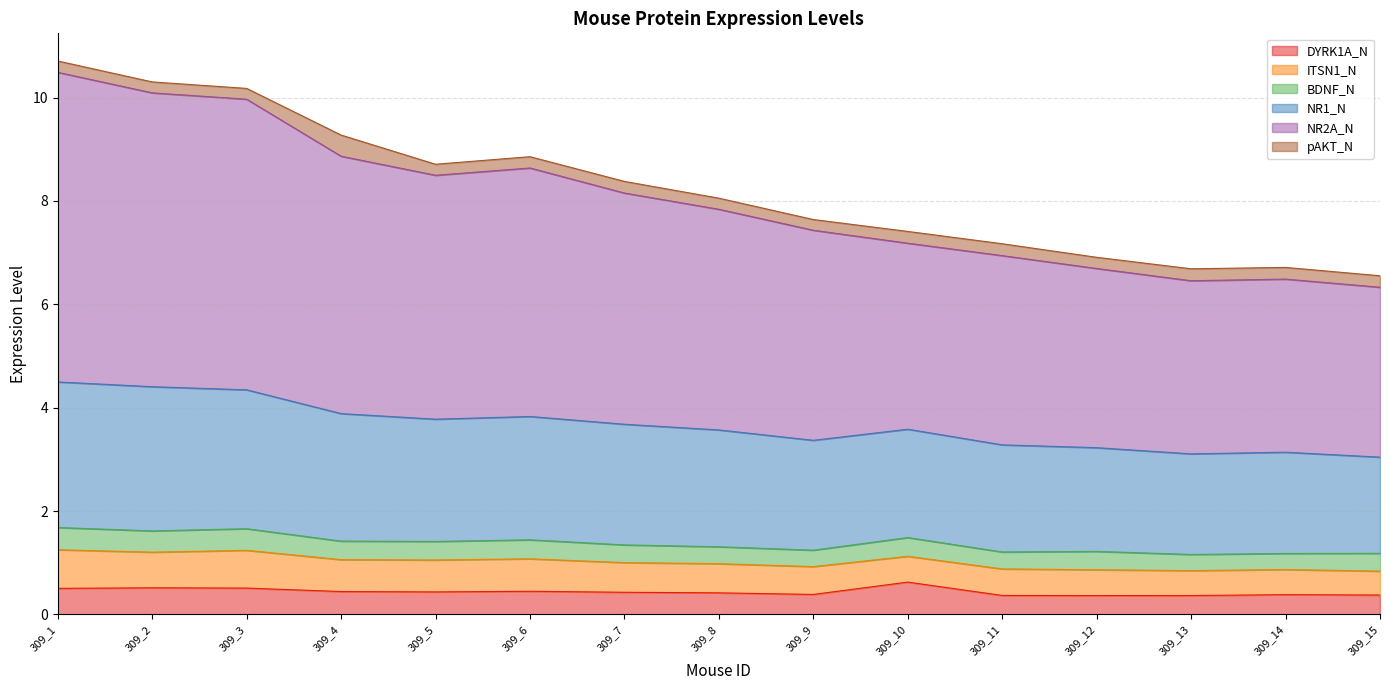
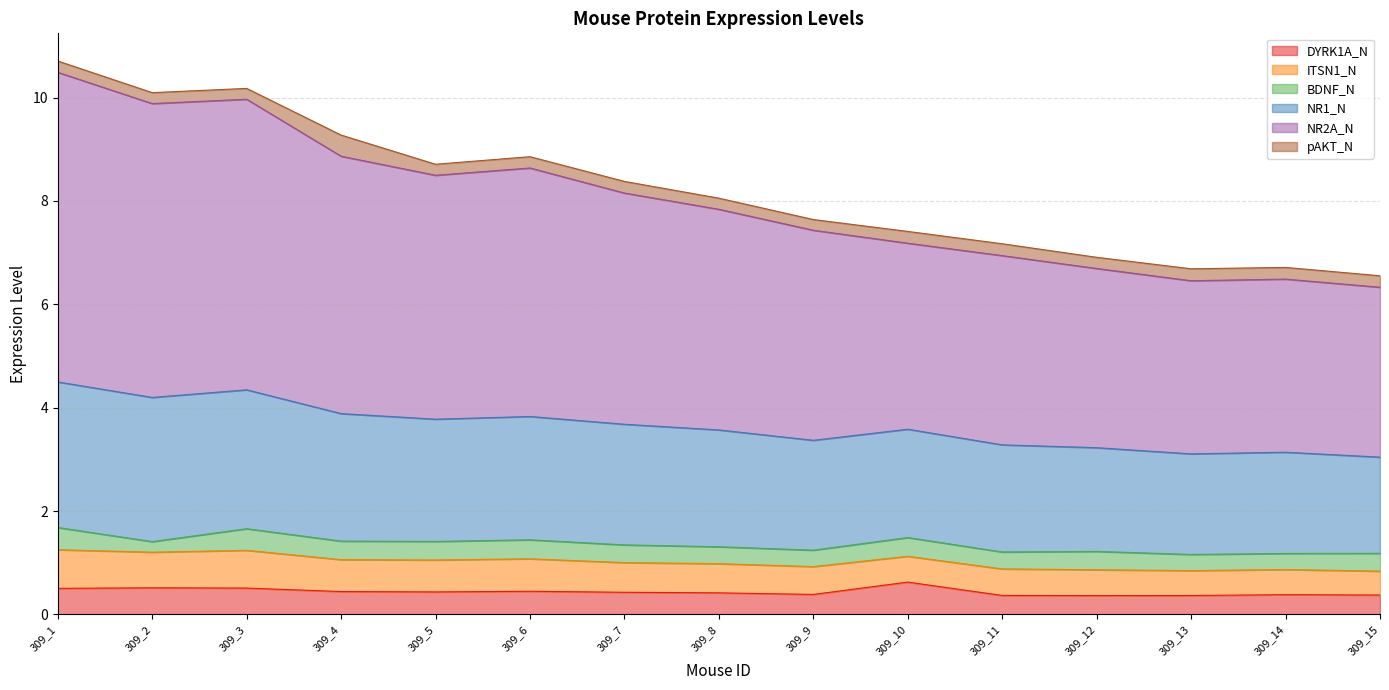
BDNF_N, 309_2: 0.4 -> 0.2
